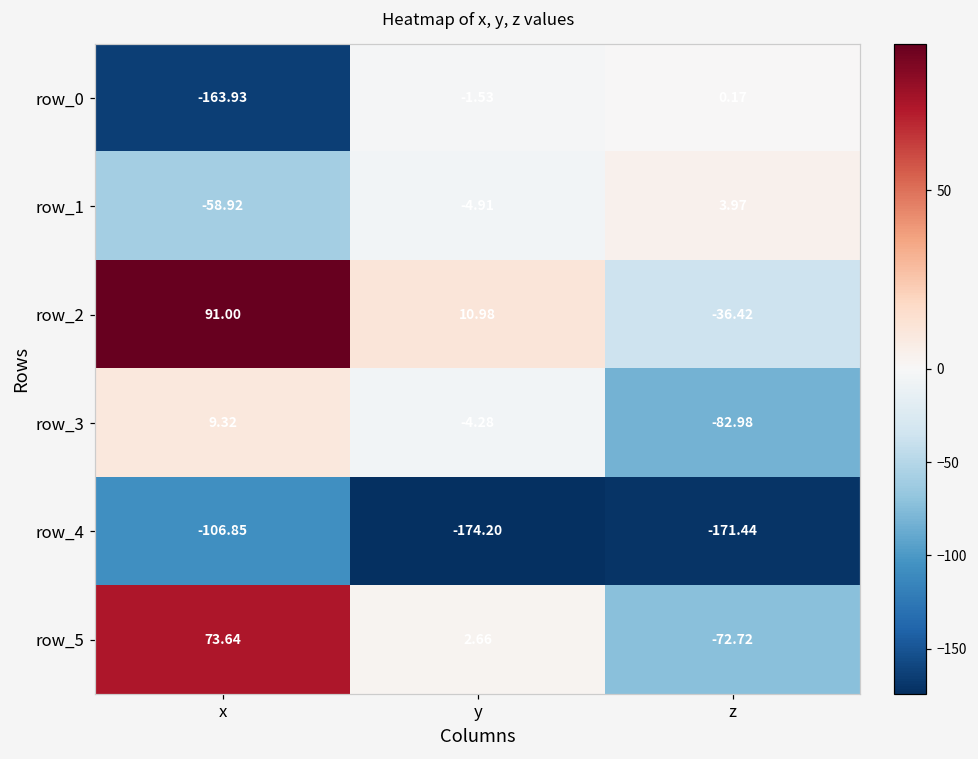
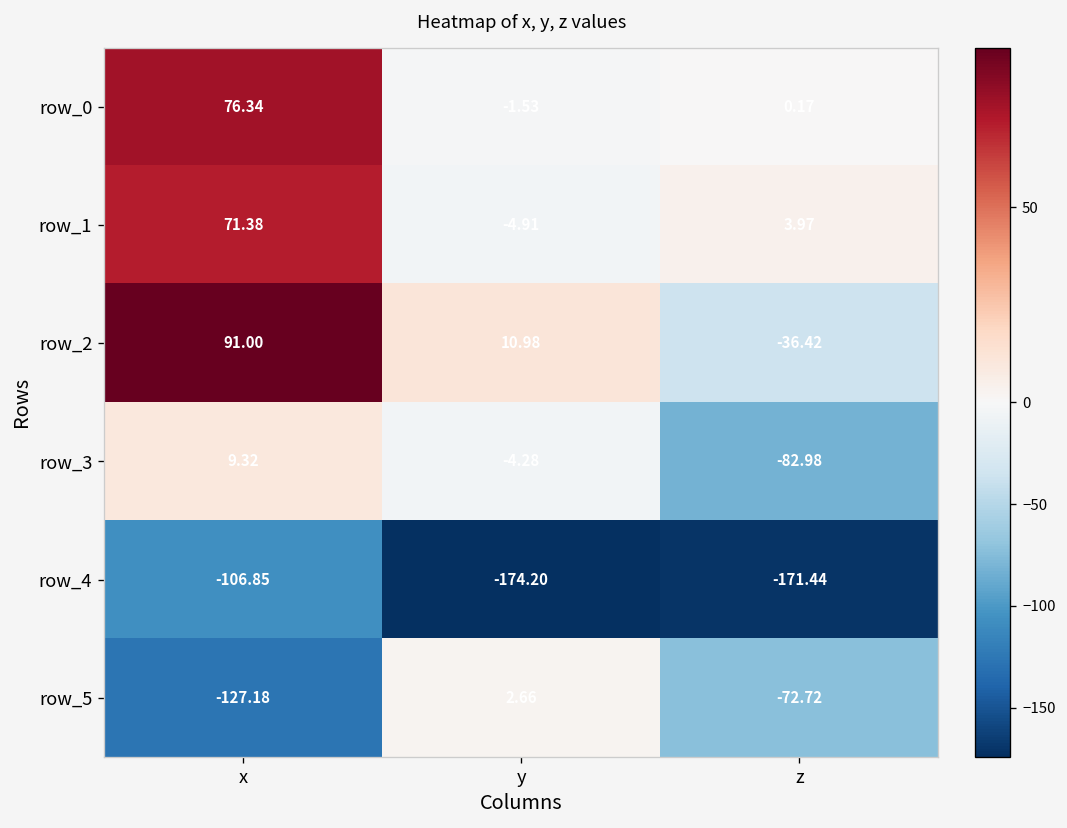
row_0, x: -163.93 -> 76.34
row_1, x: -58.92 -> 71.38
row_5, x: 73.64 -> -127.18
